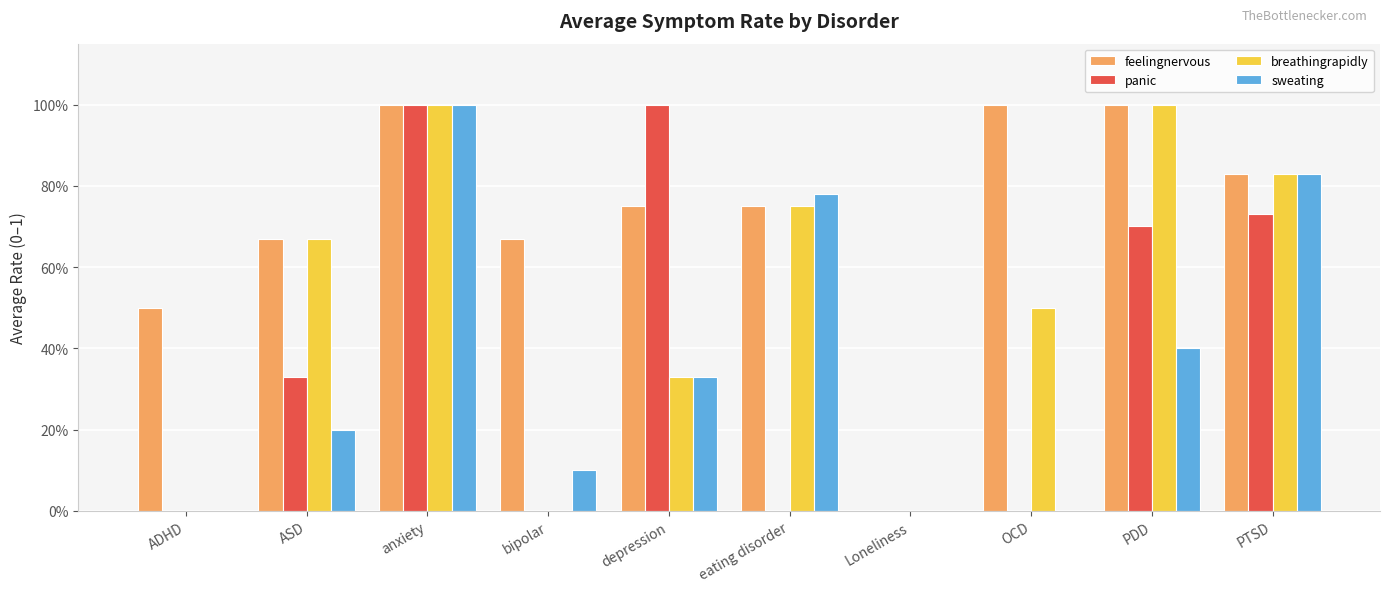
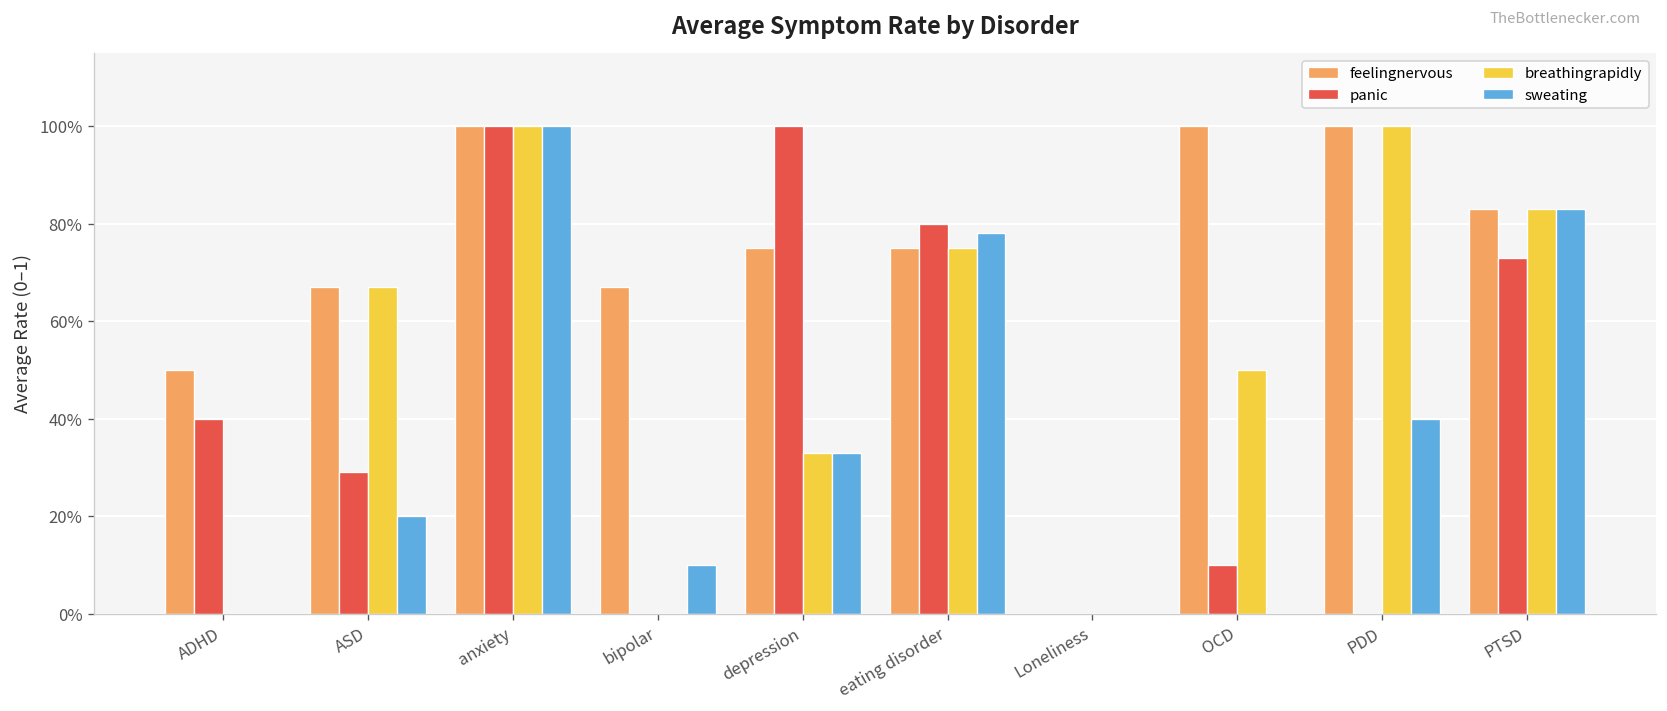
panic, ADHD: 0% -> 40%
panic, ASD: 33% -> 29%
panic, eating disorder: 0% -> 80%
panic, OCD: 0% -> 10%
panic, PDD: 70% -> 0%
